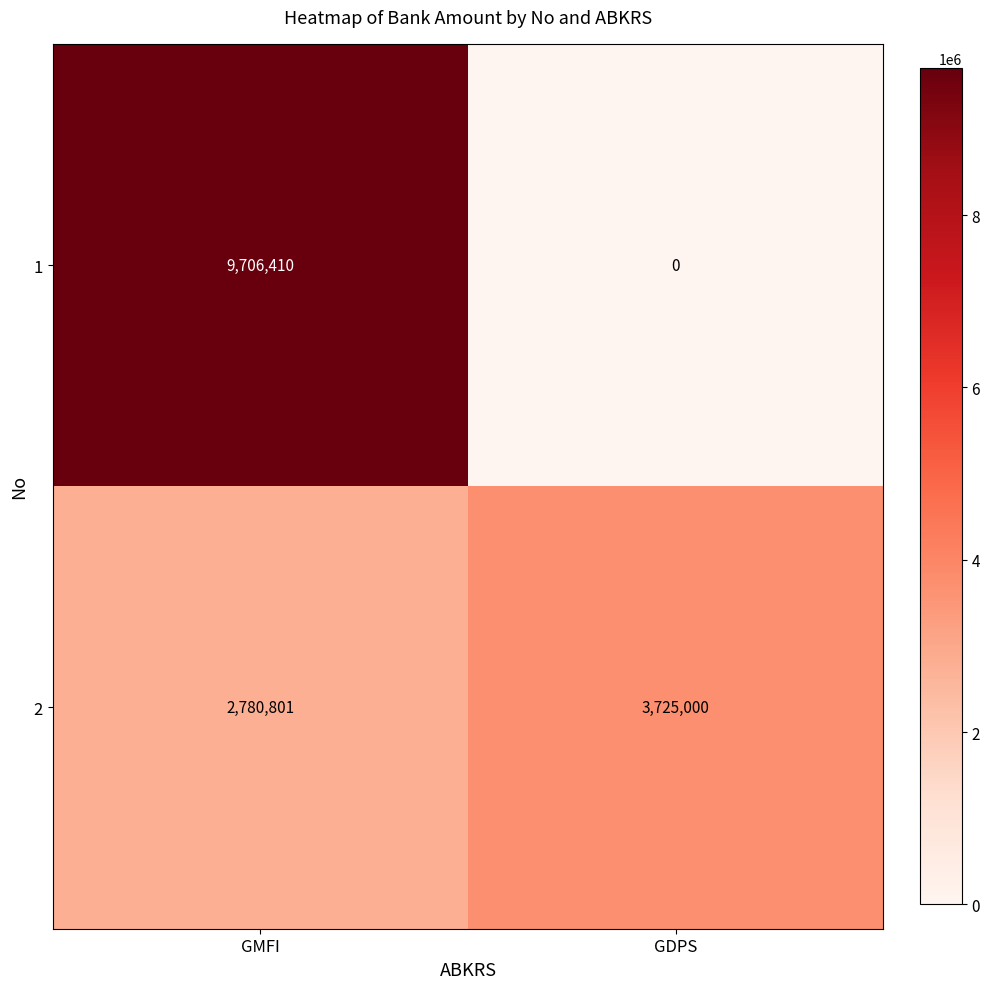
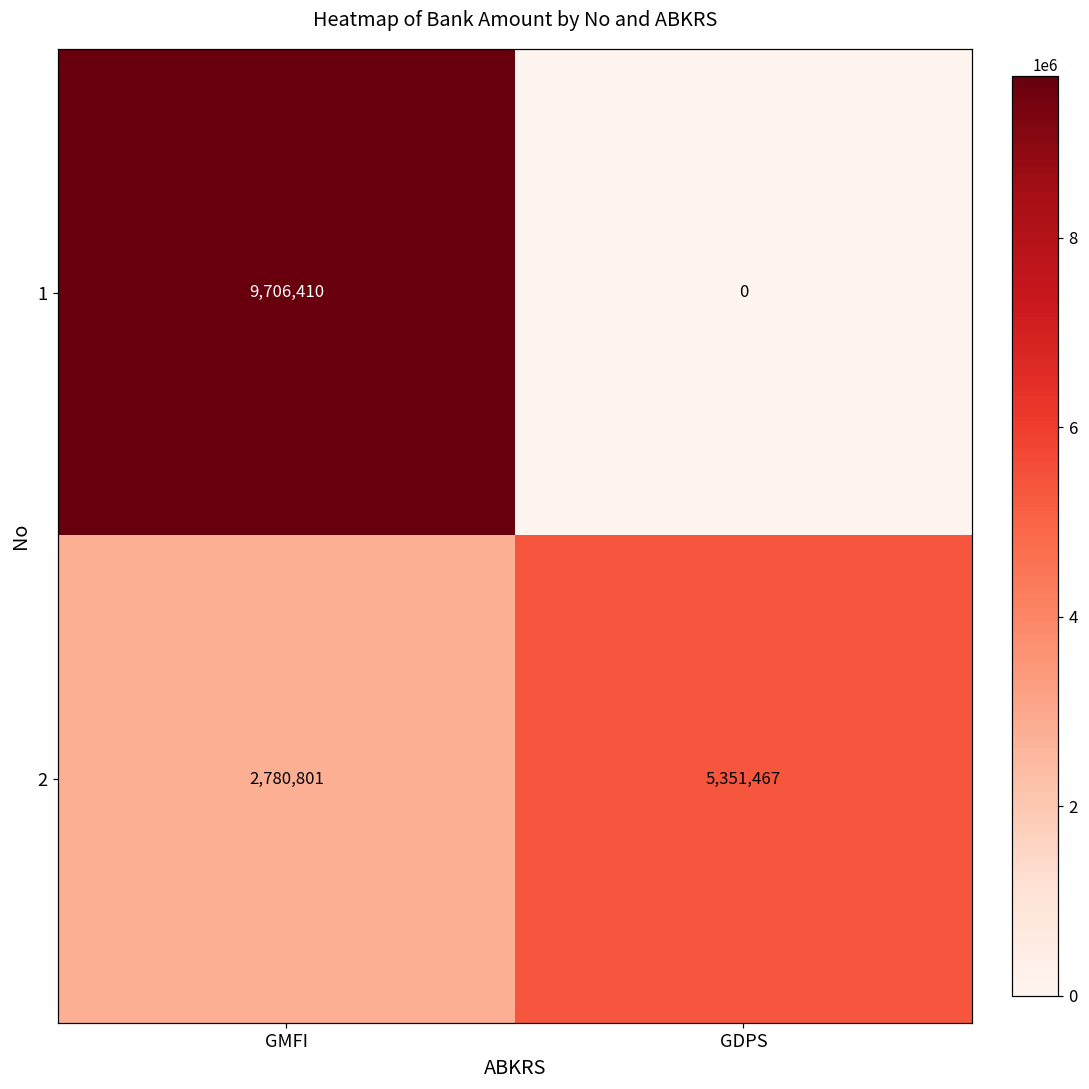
2, GDPS: 3,725,000 -> 5,351,467
